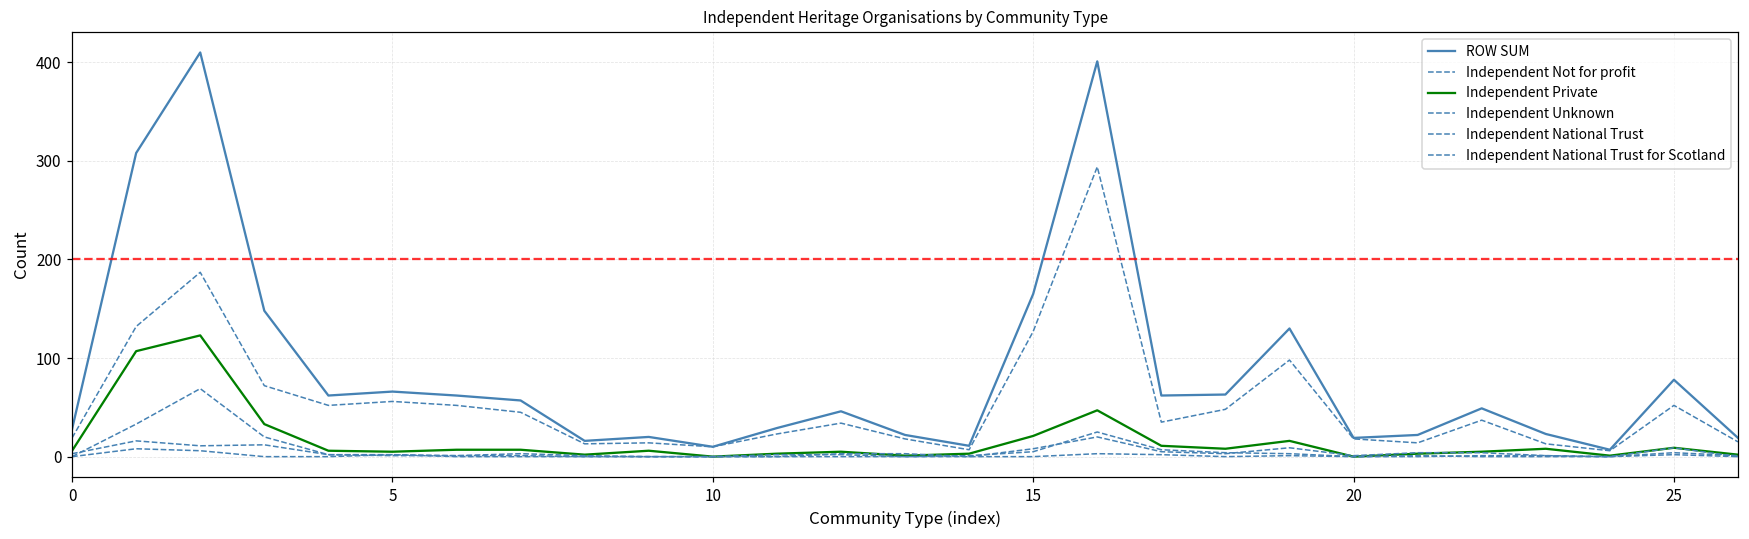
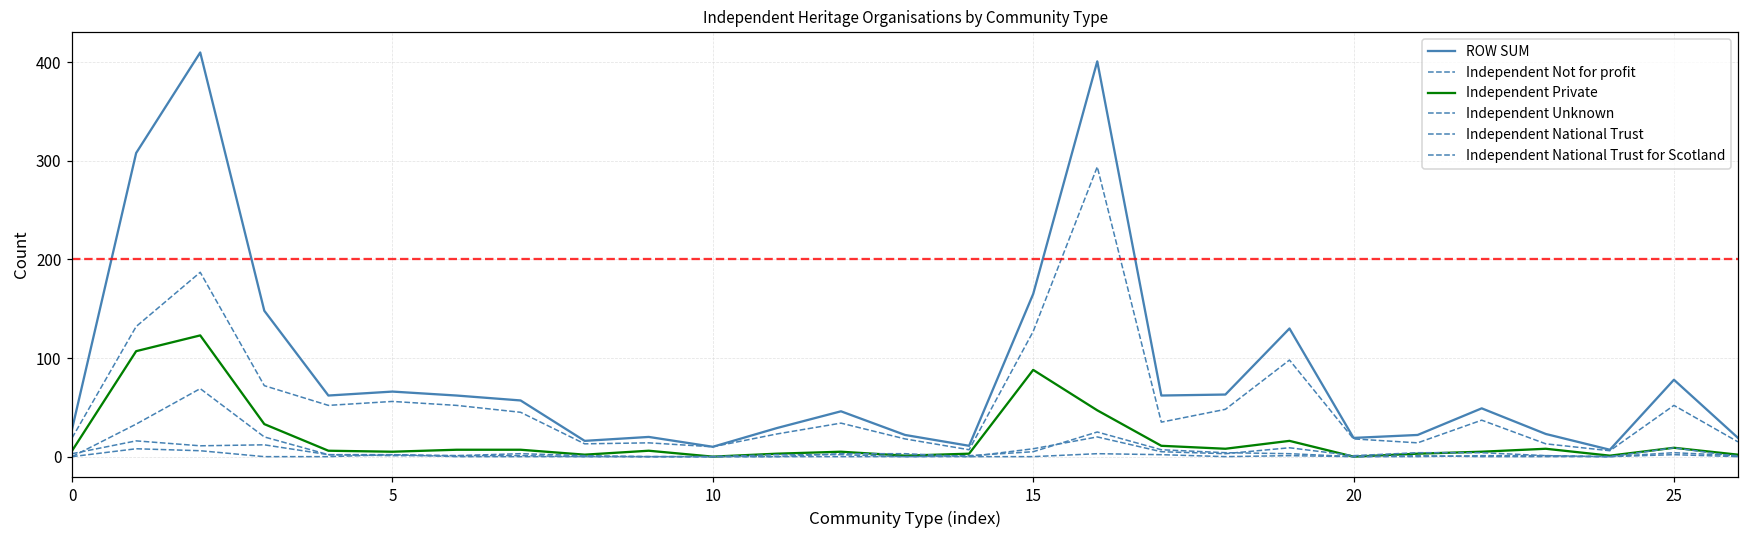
Independent Private, 15: 20 -> 90
